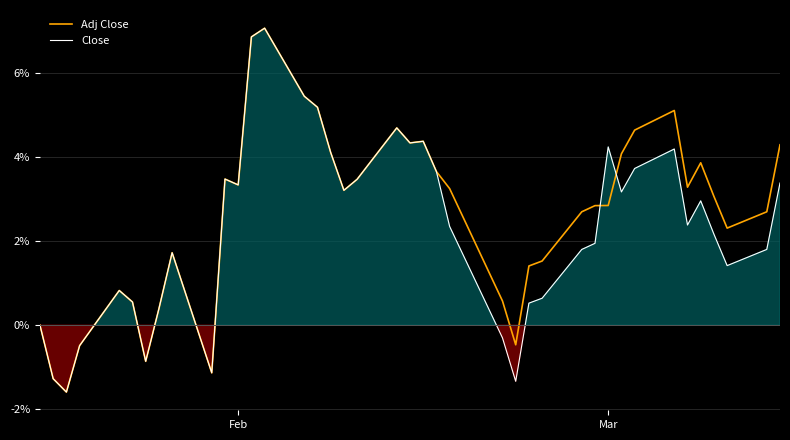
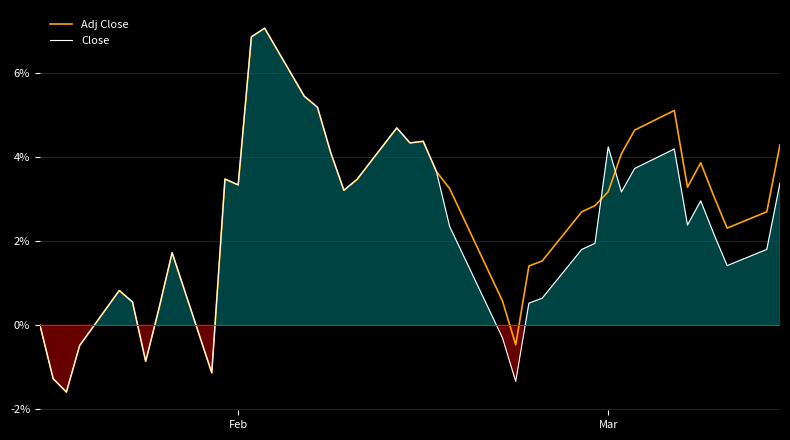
Adj Close, Mar: 2.9% -> 3.2%
